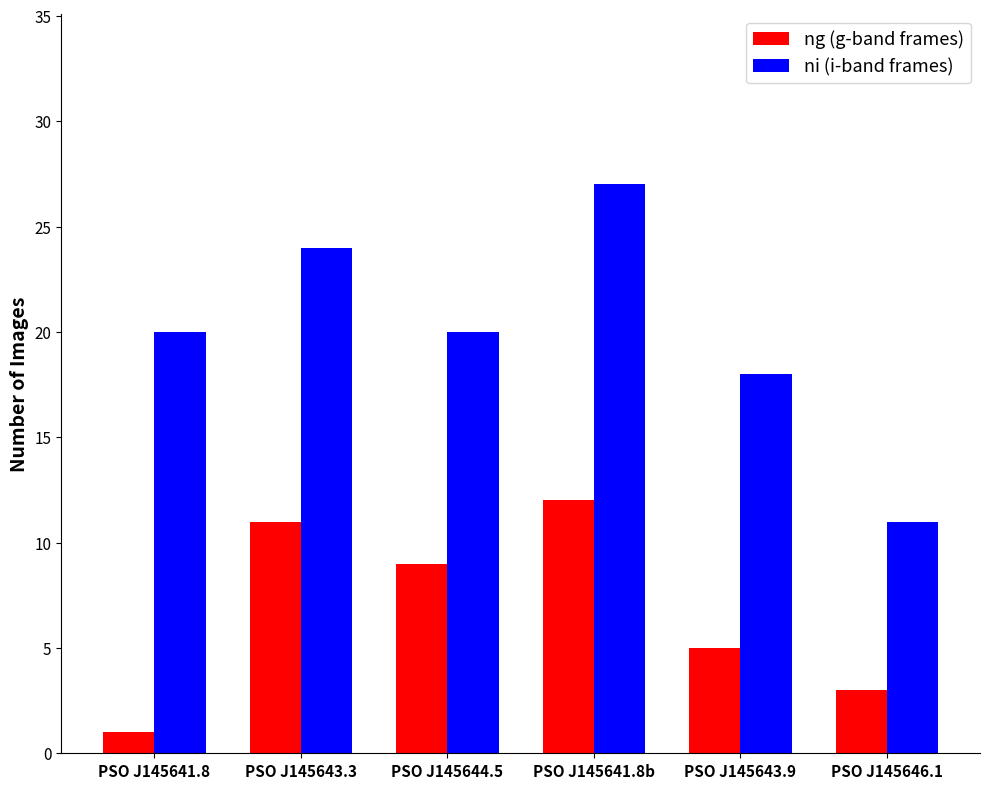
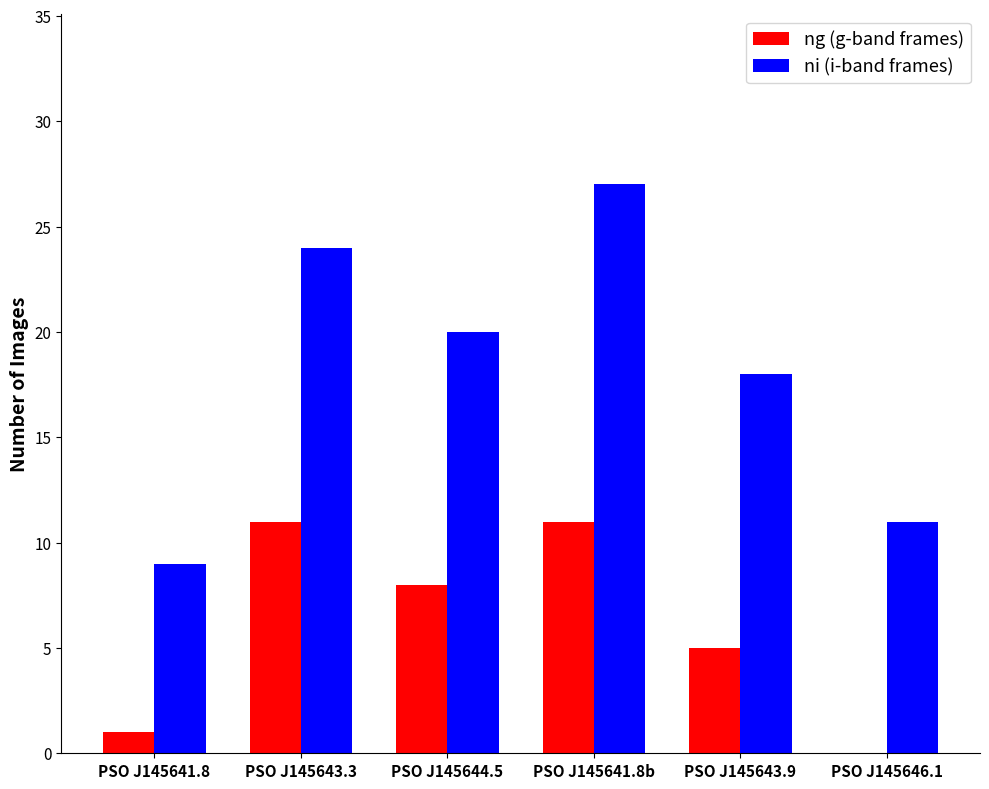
ni (i-band frames), PSO J145641.8: 20 -> 9
ng (g-band frames), PSO J145644.5: 9 -> 8
ng (g-band frames), PSO J145641.8b: 12 -> 11
ng (g-band frames), PSO J145646.1: 3 -> 0
